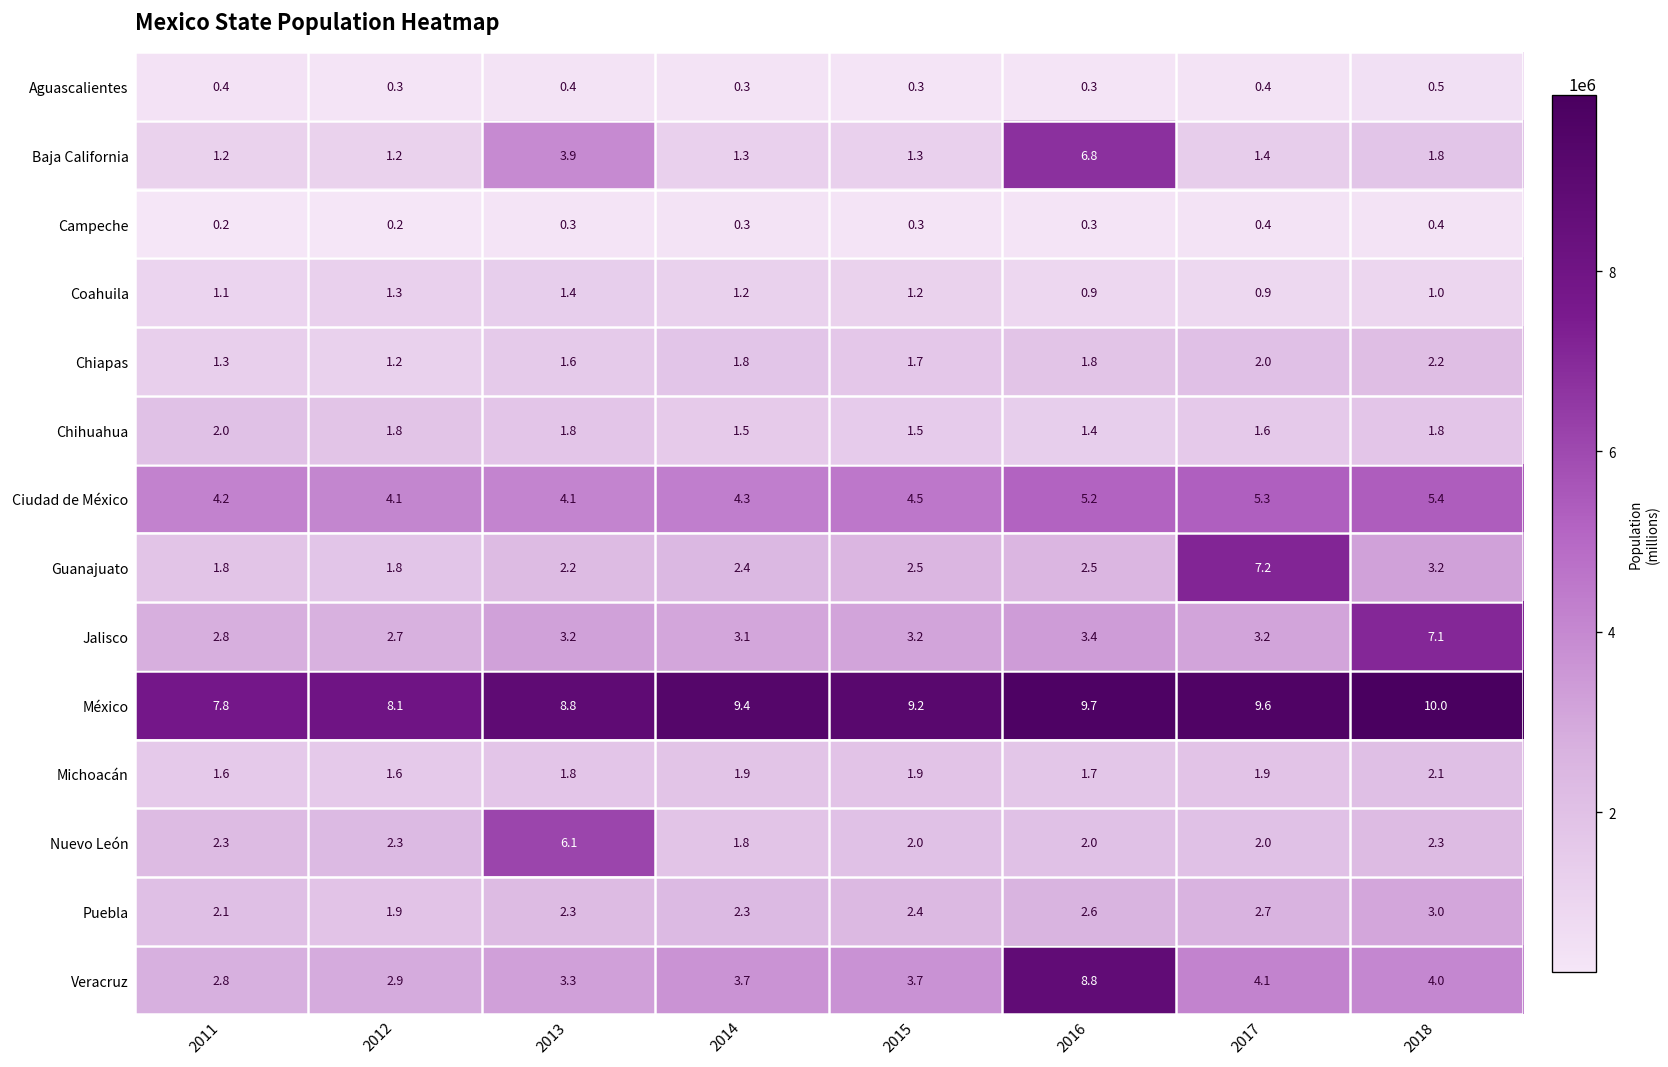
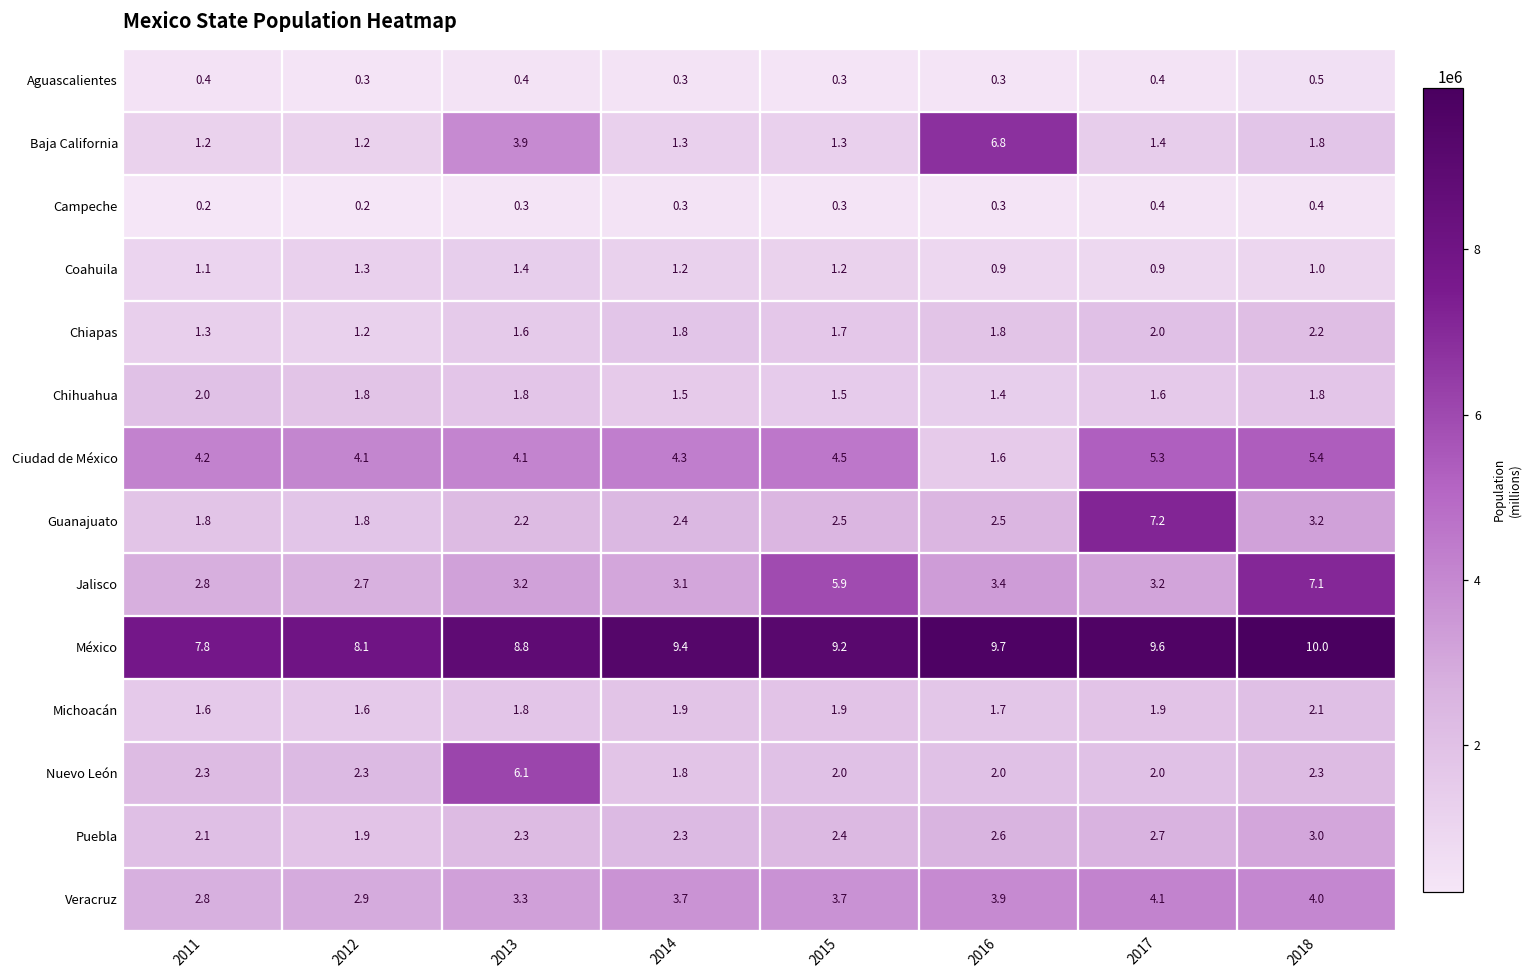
Ciudad de México, 2016: 5.2 -> 1.6
Jalisco, 2015: 3.2 -> 5.9
Veracruz, 2016: 8.8 -> 3.9
